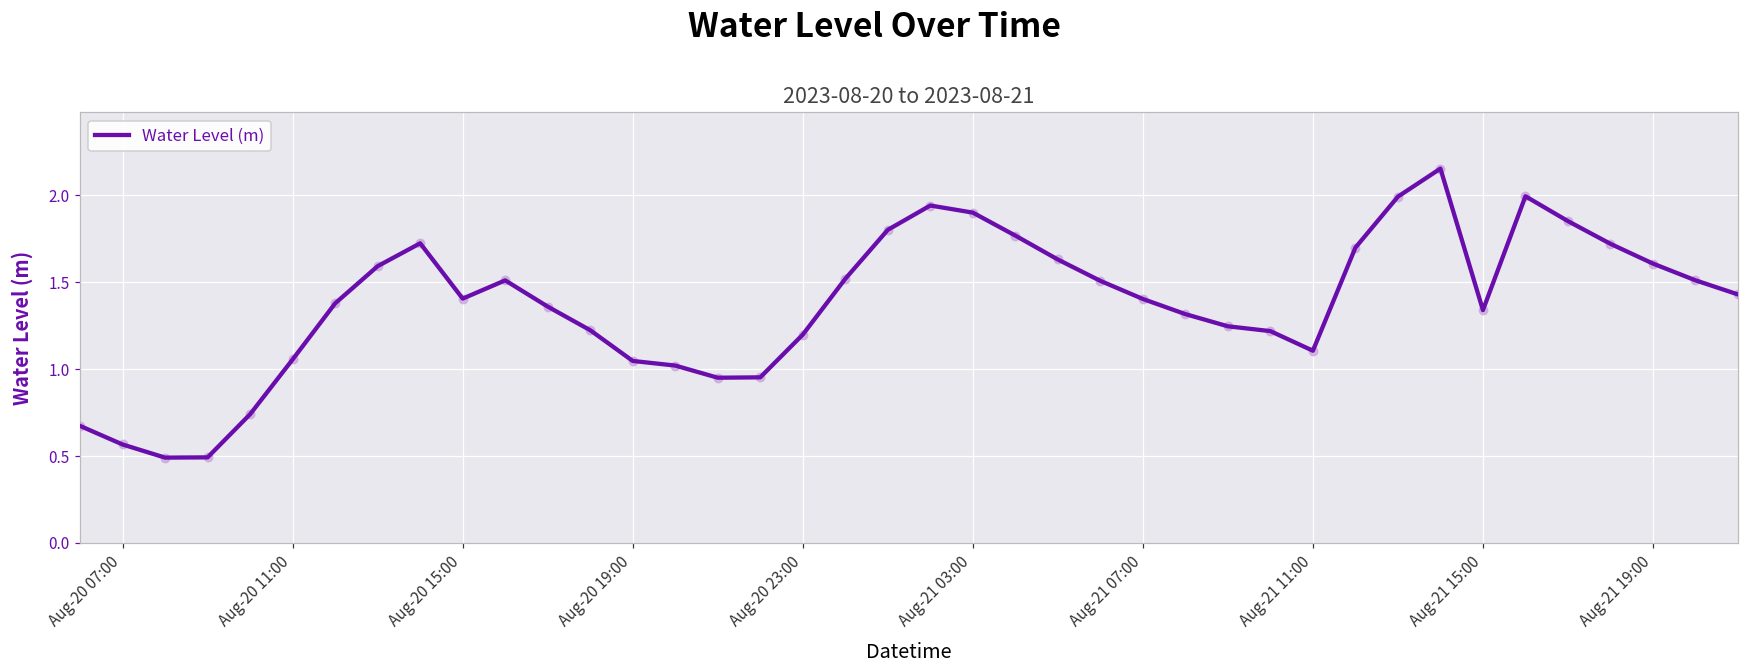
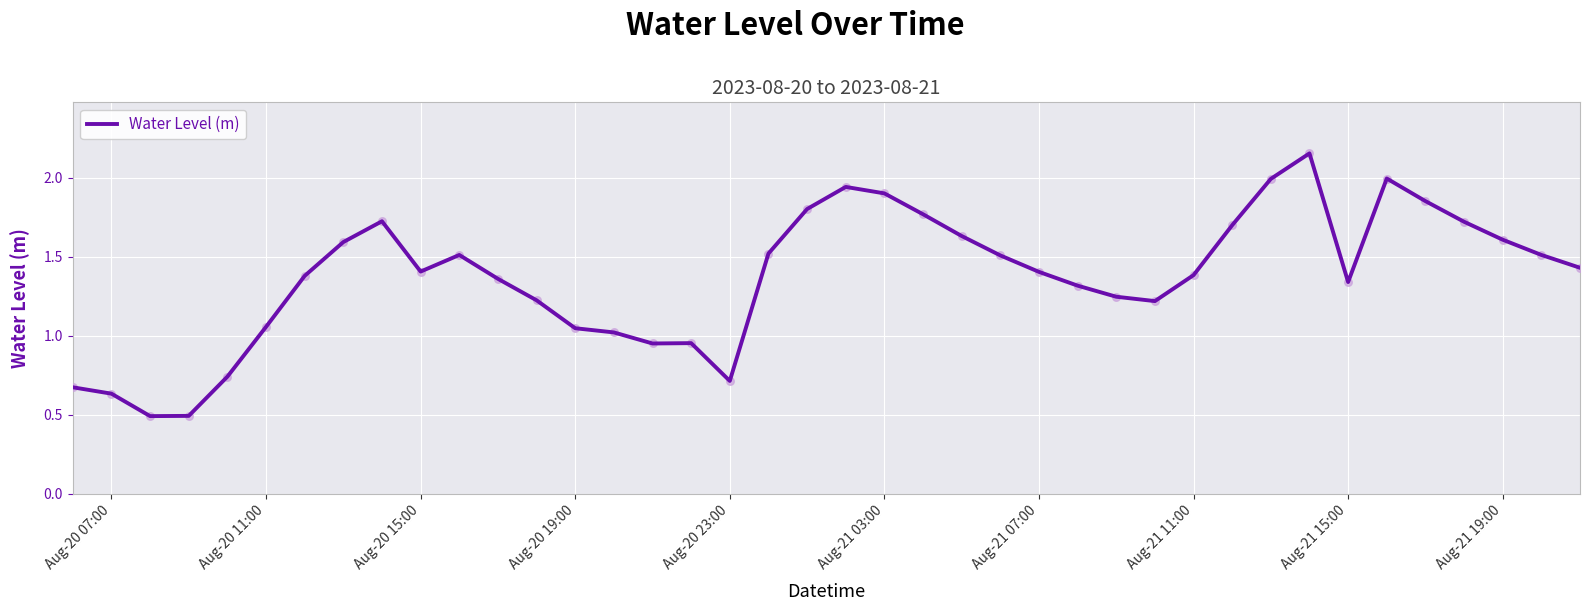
Aug-20 07:00: 0.57 -> 0.63
Aug-20 23:00: 1.20 -> 0.71
Aug-21 11:00: 1.11 -> 1.38
